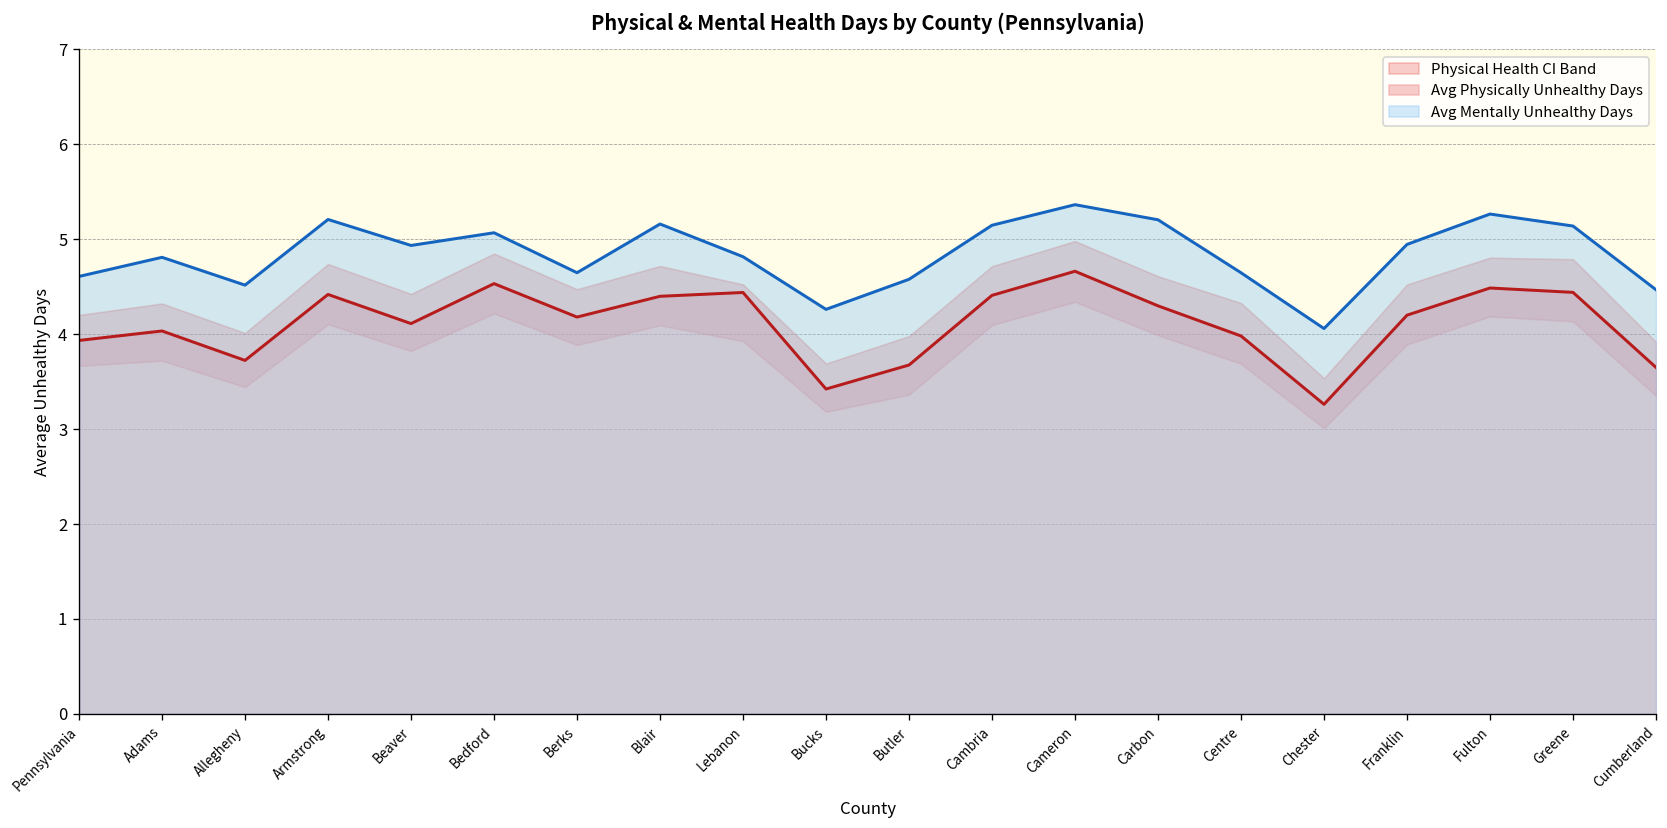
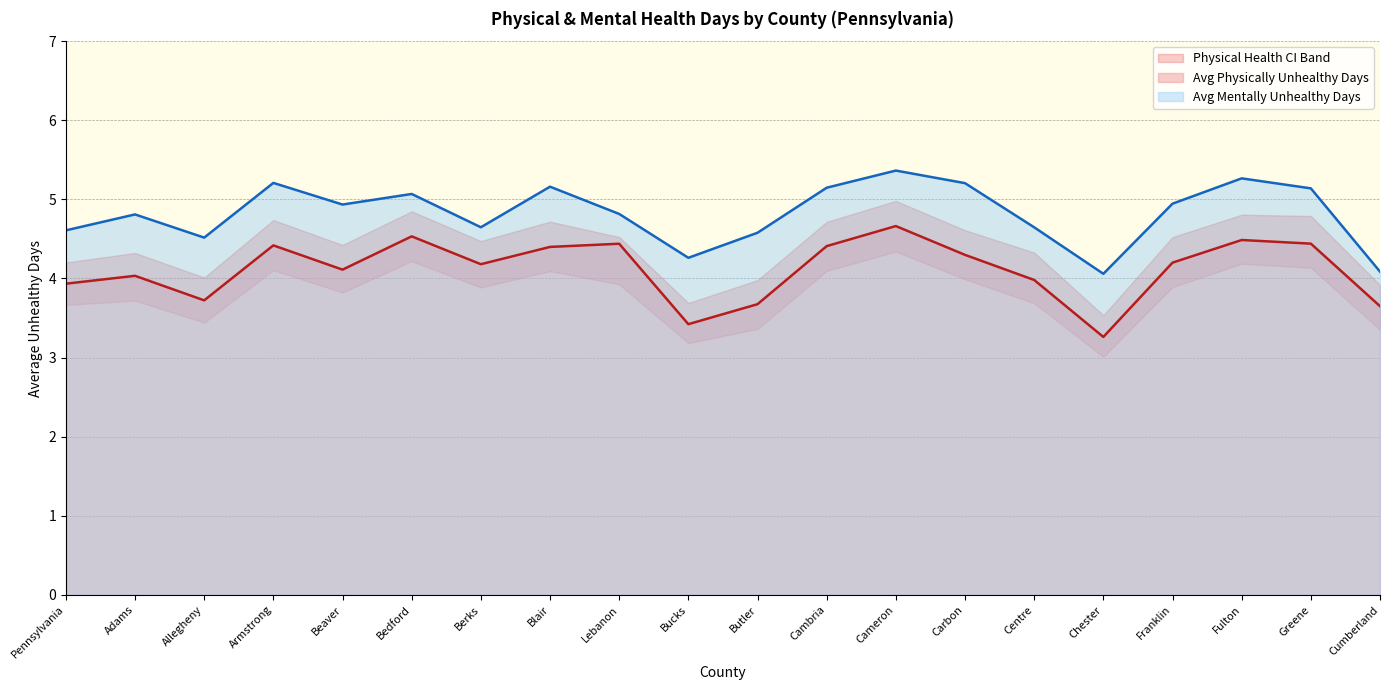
Avg Mentally Unhealthy Days, Cumberland: 4.5 -> 4.1
